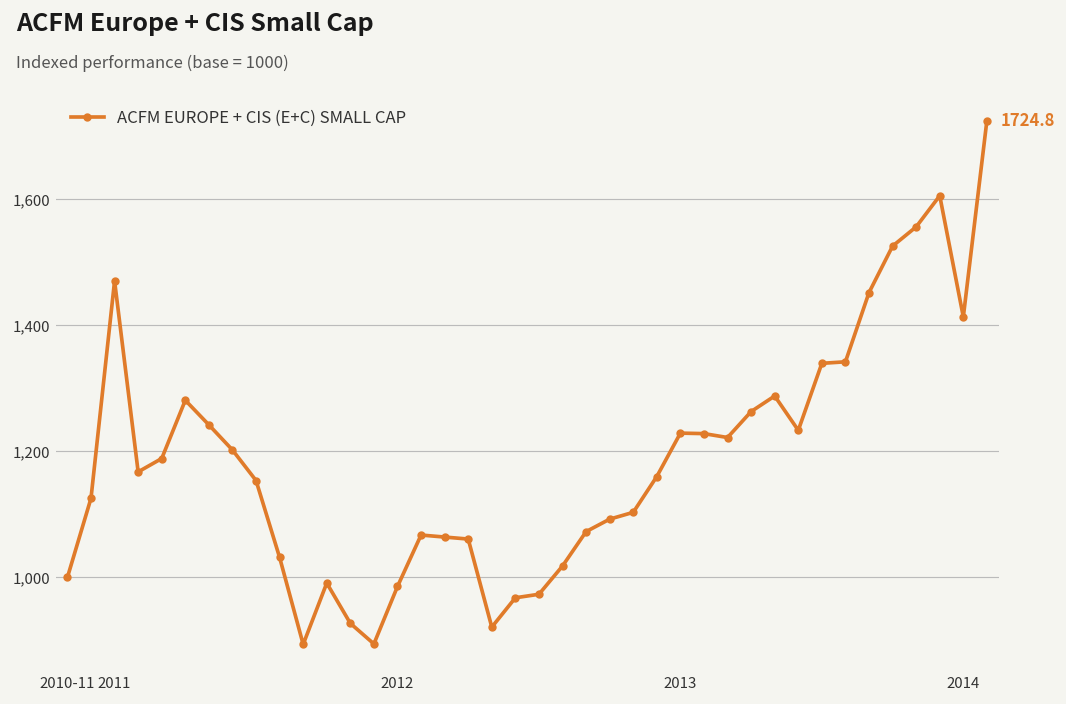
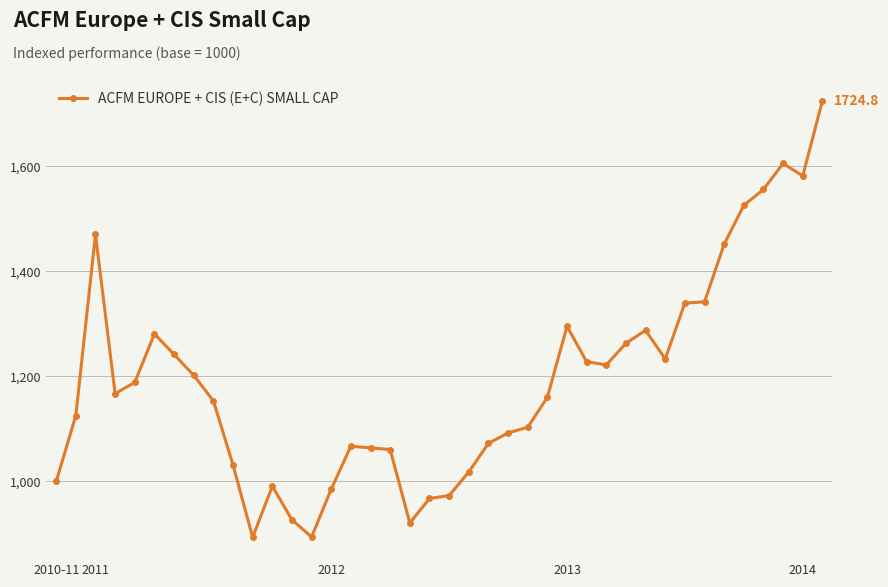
2013: 1,230 -> 1,300
2014: 1,410 -> 1,580
